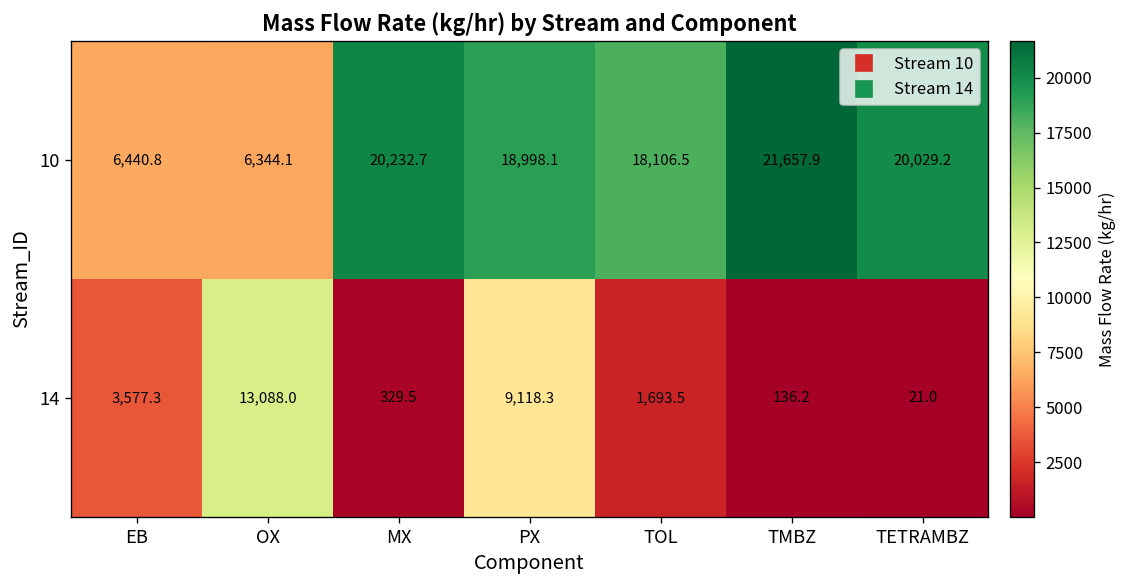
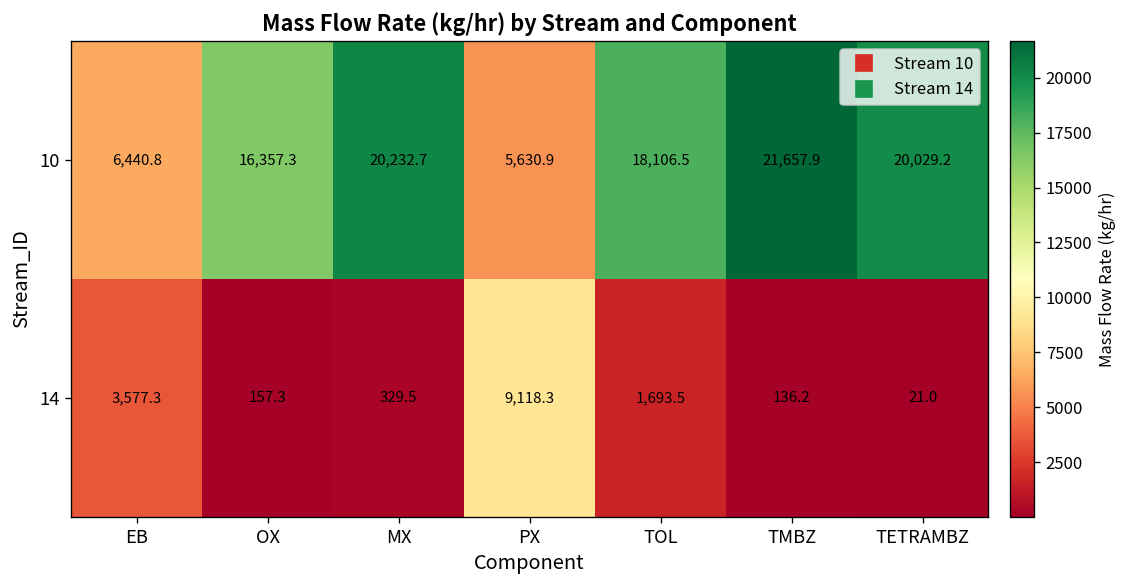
10, OX: 6,344.1 -> 16,357.3
10, PX: 18,998.1 -> 5,630.9
14, OX: 13,088.0 -> 157.3
